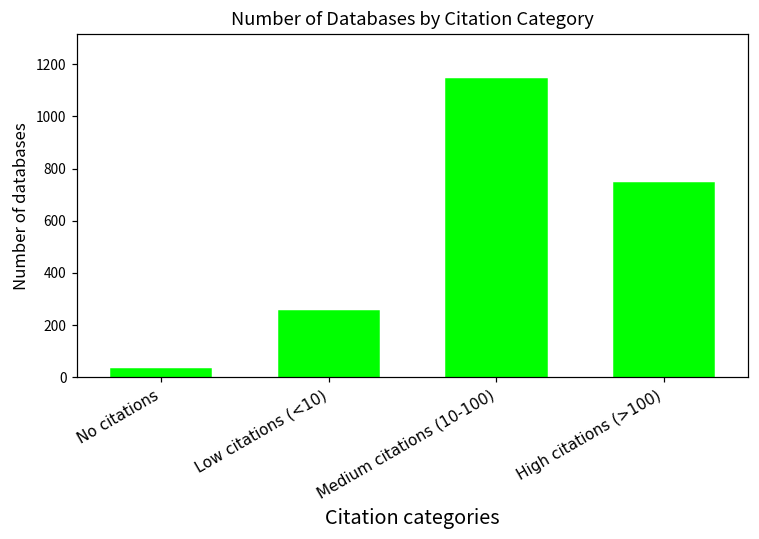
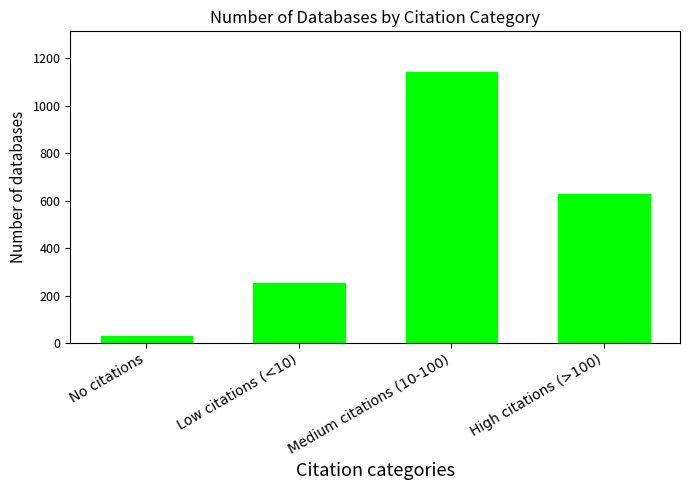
High citations (>100): 750 -> 630
